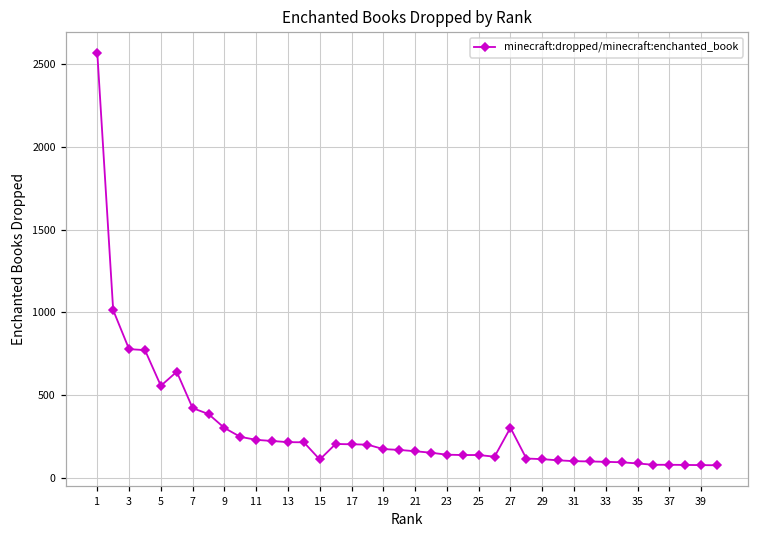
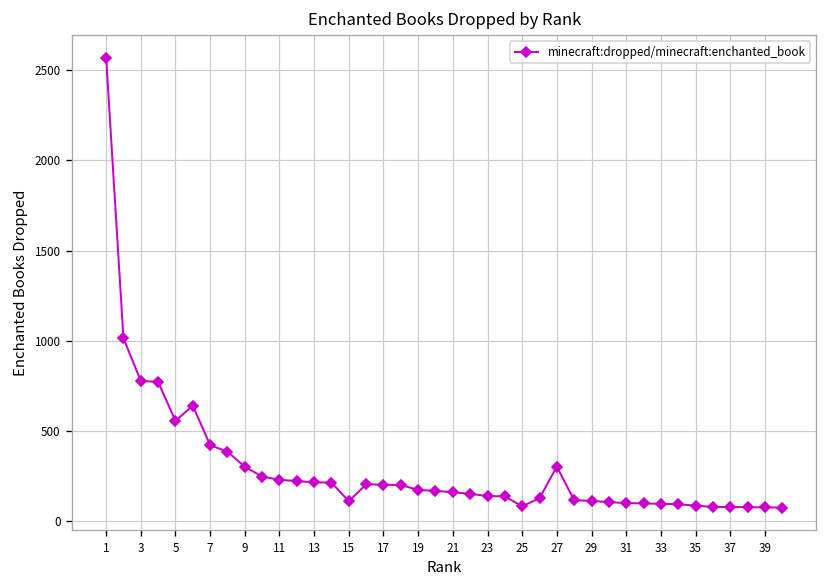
25: 140 -> 80
